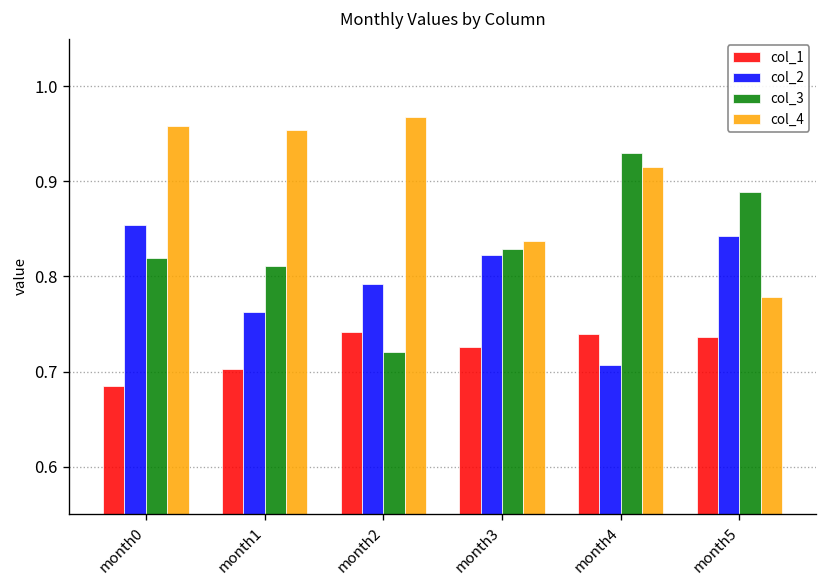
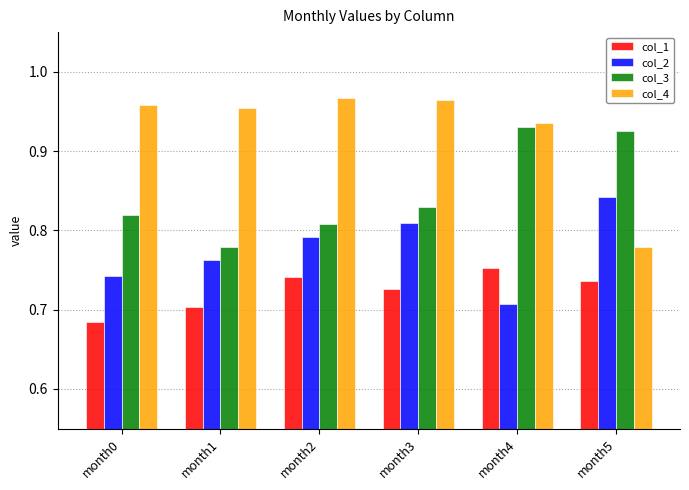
col_2, month0: 0.85 -> 0.74
col_3, month1: 0.81 -> 0.78
col_3, month2: 0.72 -> 0.81
col_2, month3: 0.82 -> 0.81
col_4, month3: 0.84 -> 0.96
col_1, month4: 0.74 -> 0.75
col_4, month4: 0.91 -> 0.94
col_3, month5: 0.89 -> 0.92
